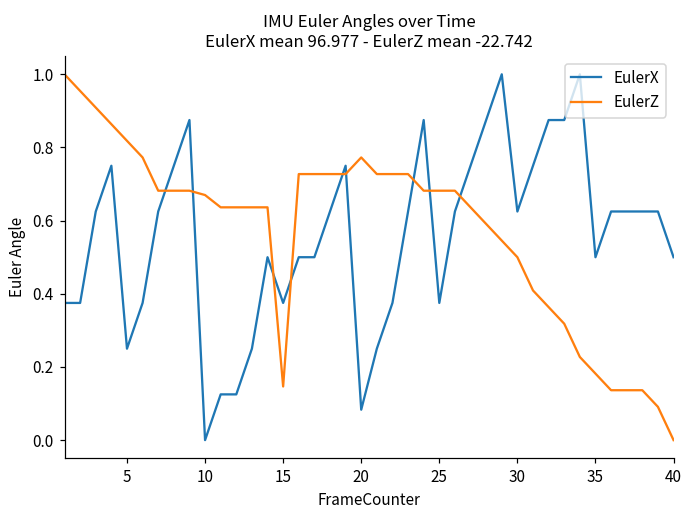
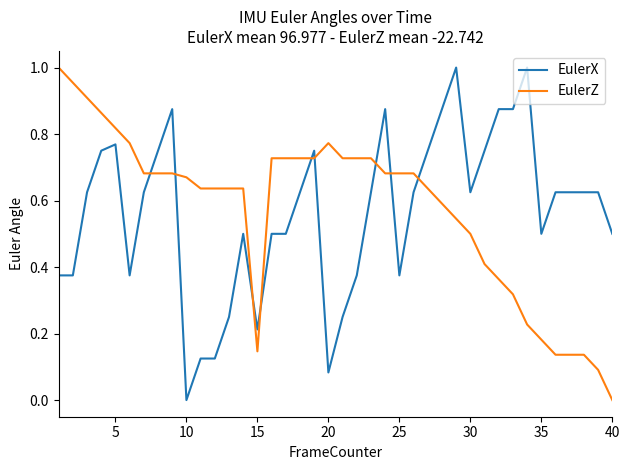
EulerX, 5: 0.25 -> 0.77
EulerX, 15: 0.38 -> 0.21
